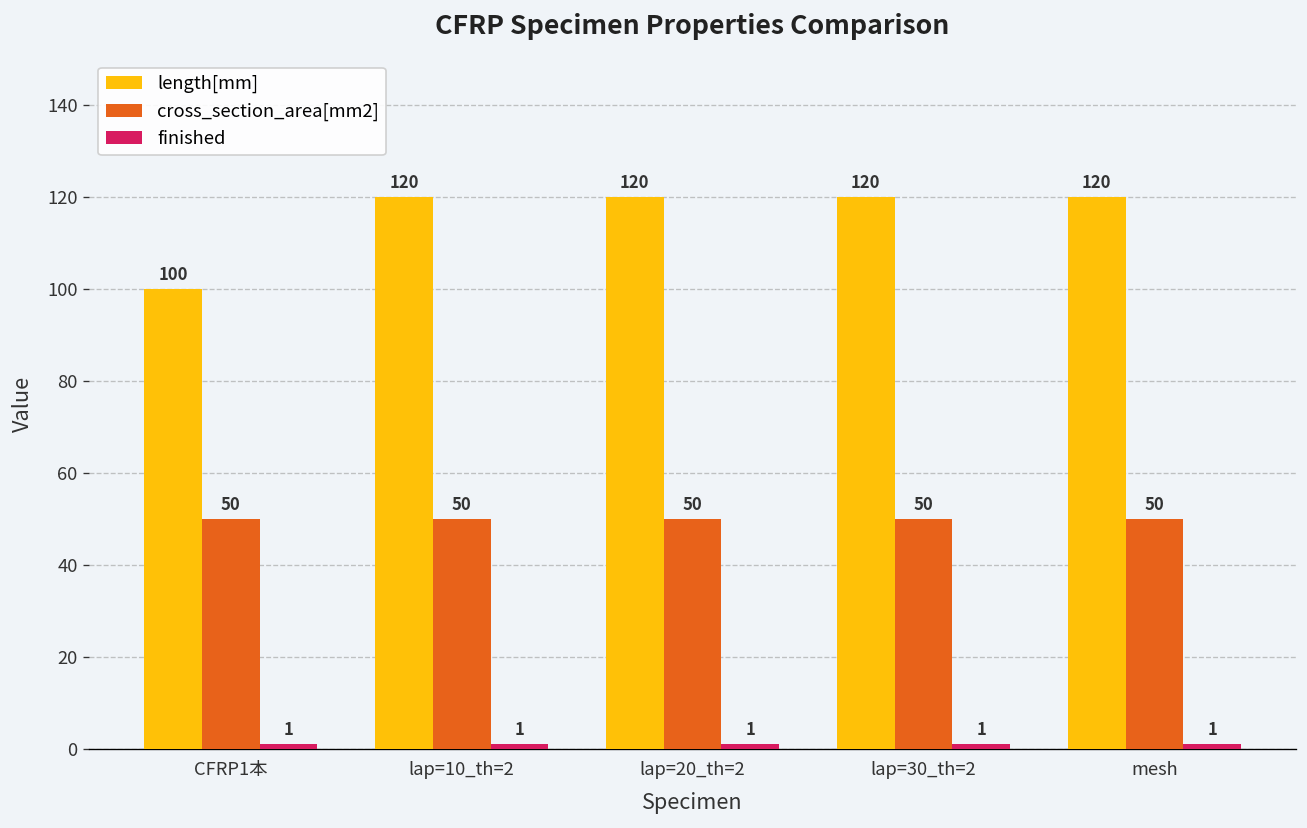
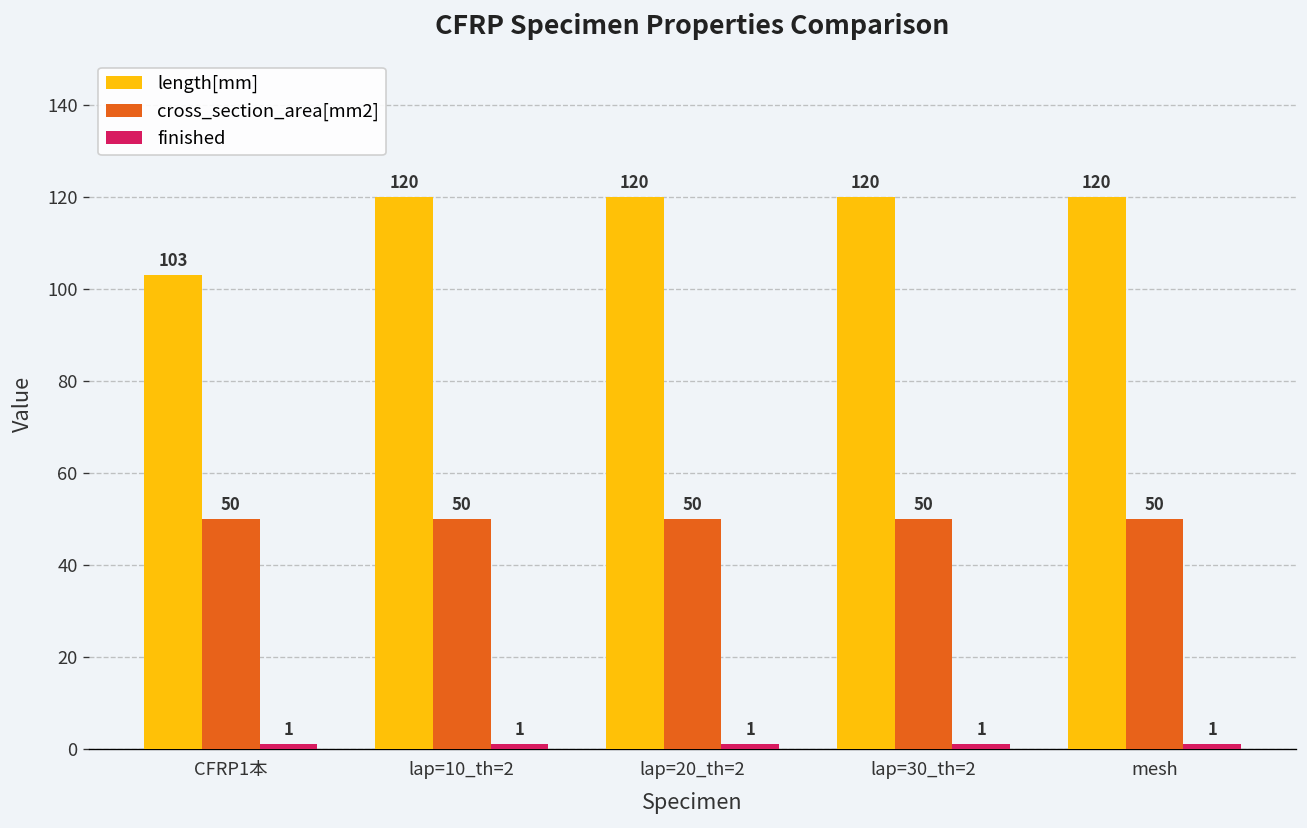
length[mm], CFRP1本: 100 -> 103
